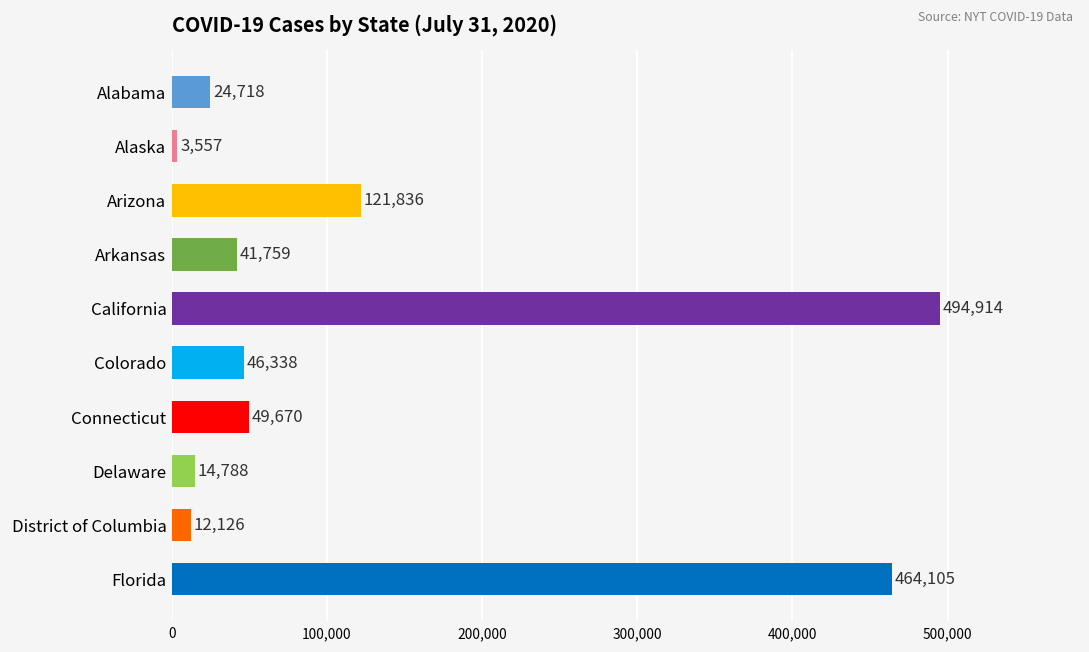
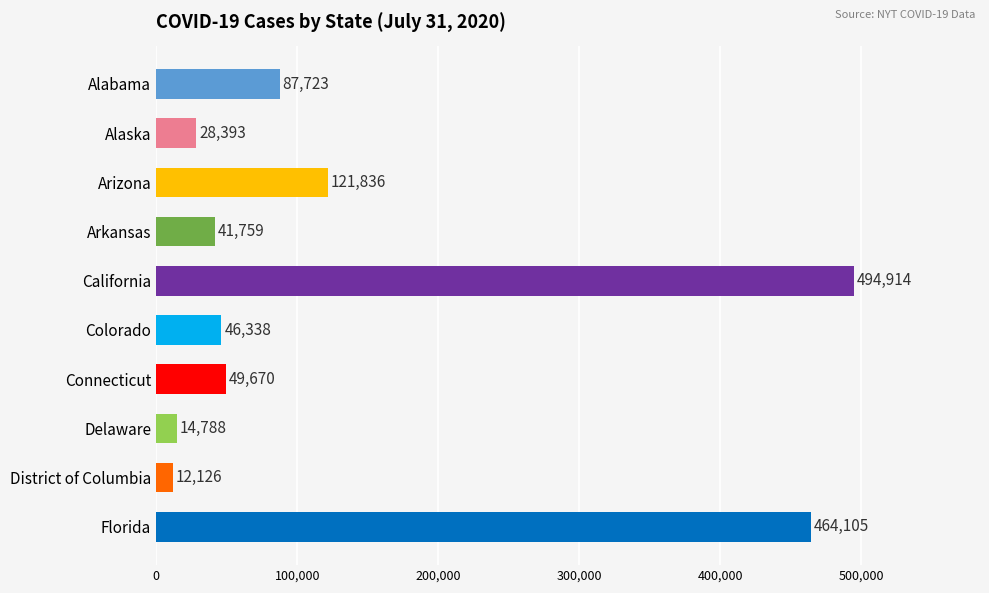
Alabama: 24,718 -> 87,723
Alaska: 3,557 -> 28,393
